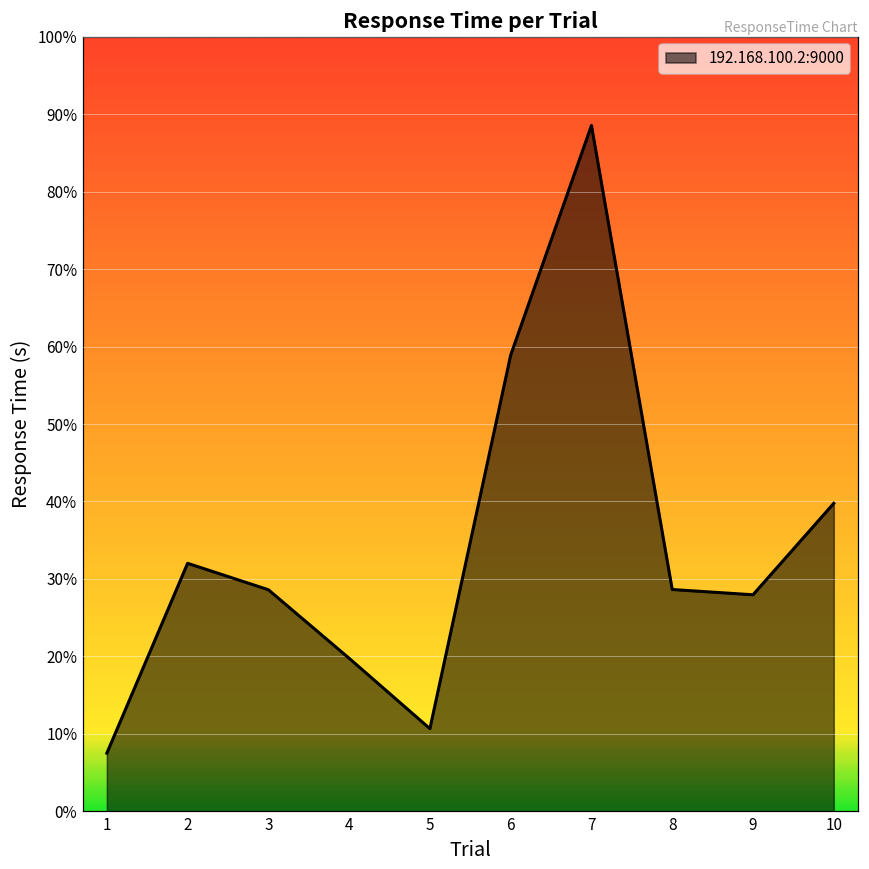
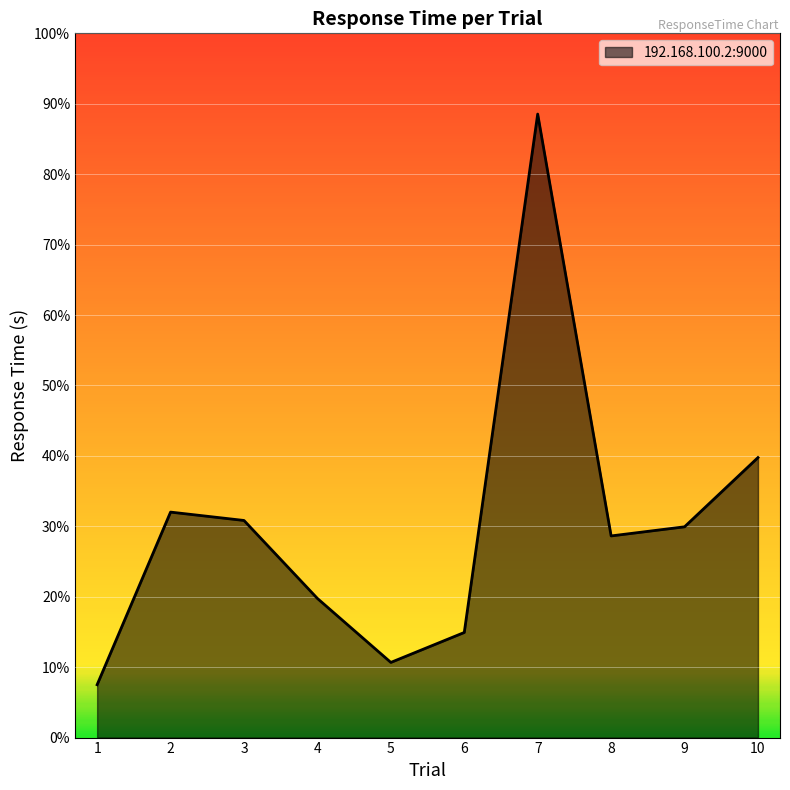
3: 29% -> 31%
6: 59% -> 15%
9: 28% -> 30%
